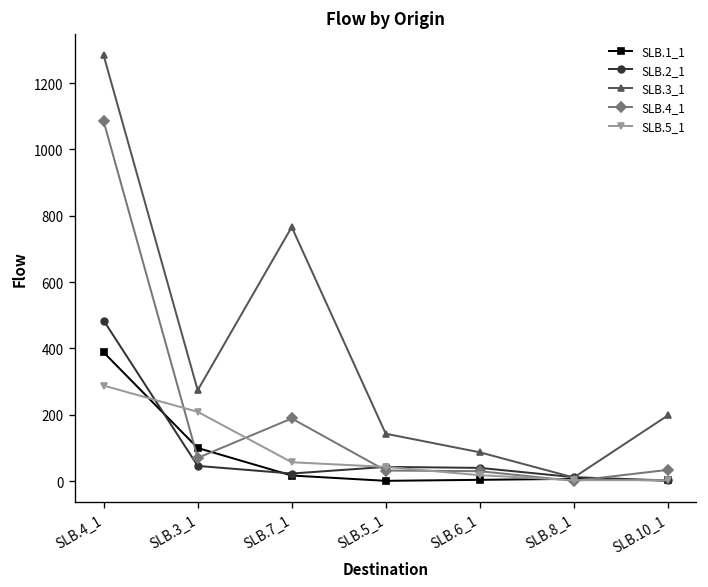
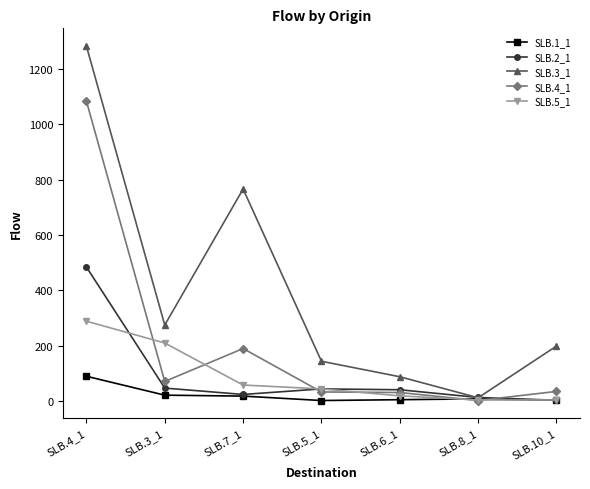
SLB.1_1, SLB.4_1: 390 -> 90
SLB.1_1, SLB.3_1: 100 -> 20
